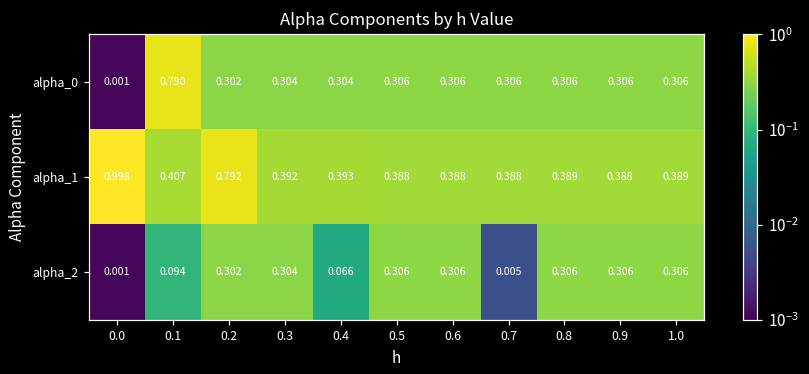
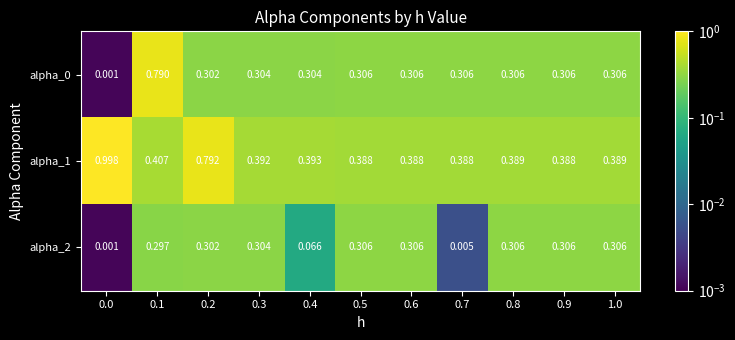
alpha_2, 0.1: 0.094 -> 0.297
